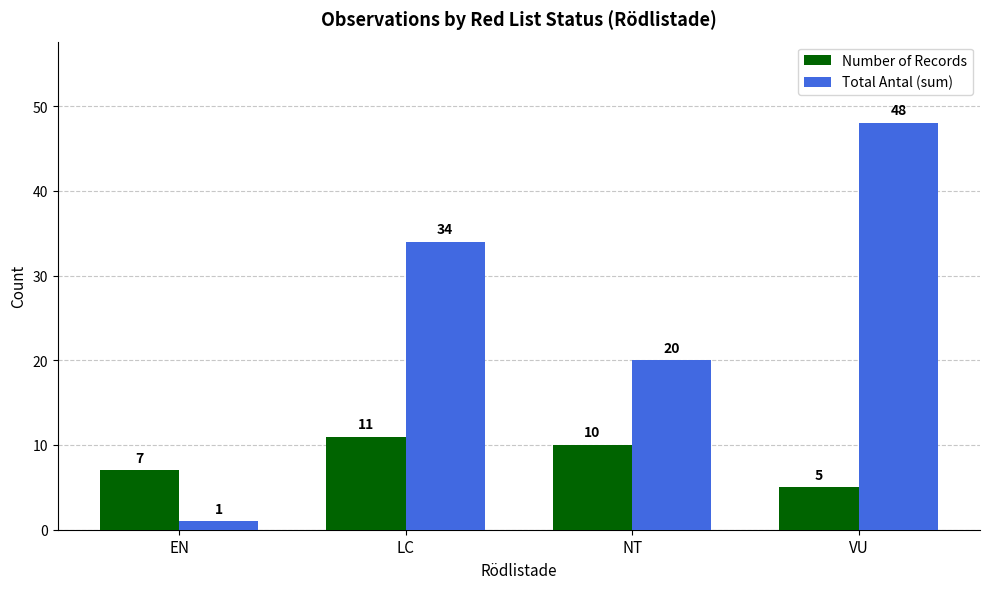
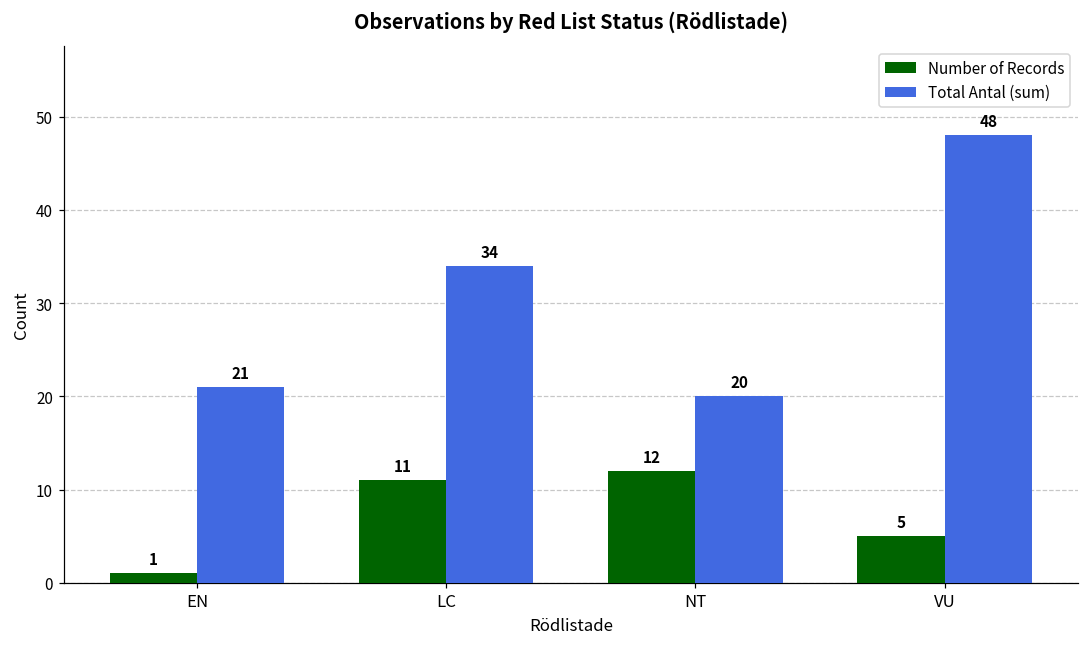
Number of Records, EN: 7 -> 1
Total Antal (sum), EN: 1 -> 21
Number of Records, NT: 10 -> 12
